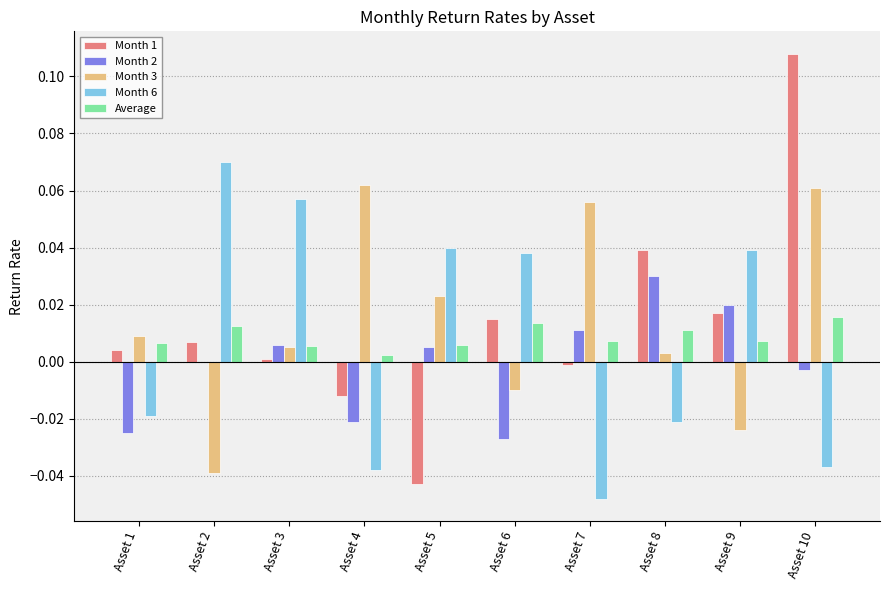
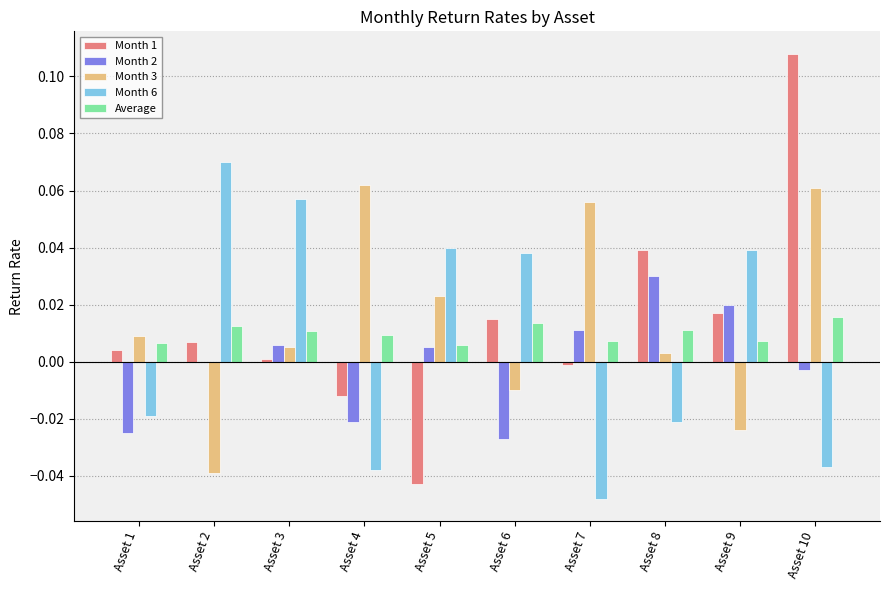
Average, Asset 3: 0.006 -> 0.011
Average, Asset 4: 0.002 -> 0.010
